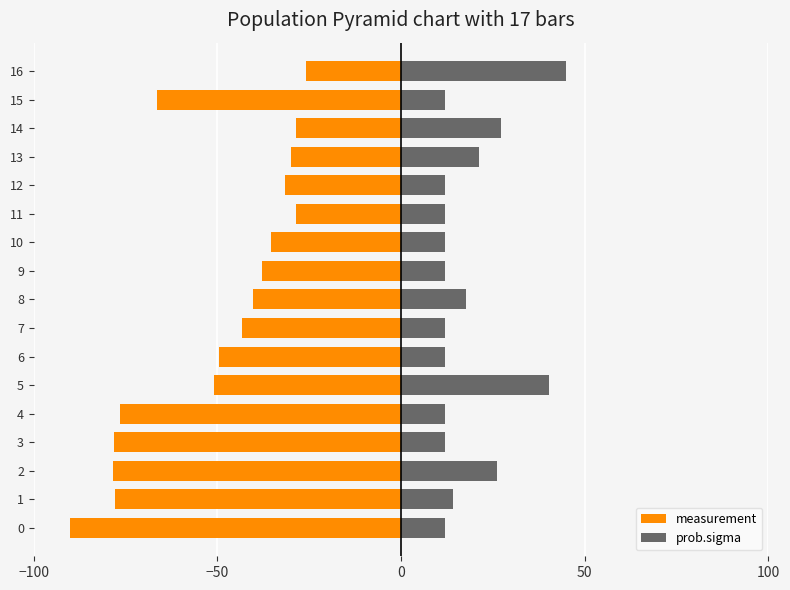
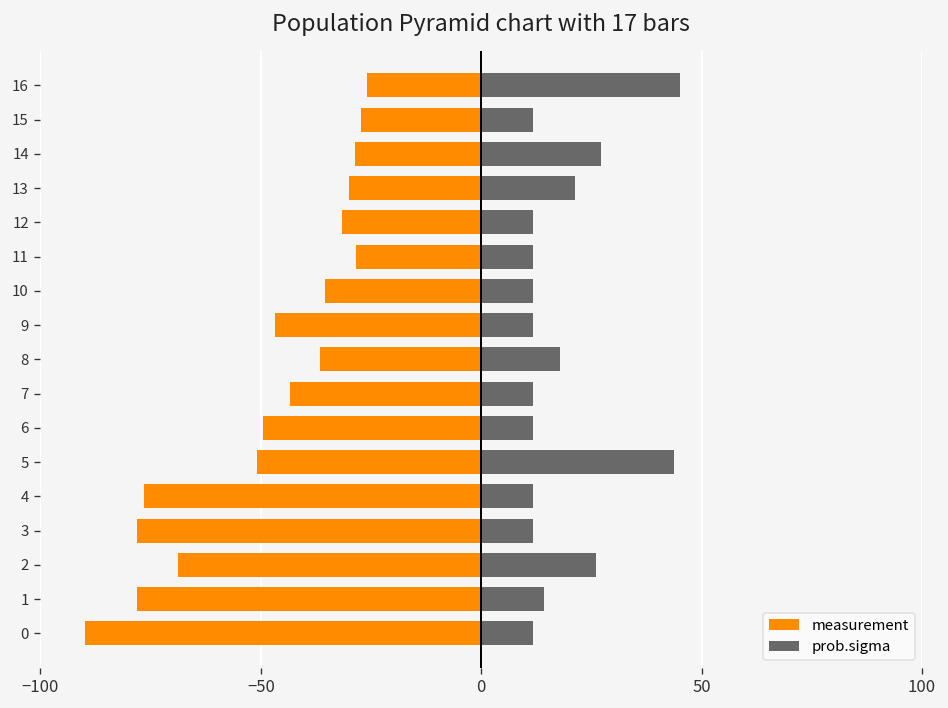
measurement, 15: -66 -> -27
measurement, 9: -38 -> -47
measurement, 8: -40 -> -36
prob.sigma, 5: 40 -> 44
measurement, 2: -78 -> -69
